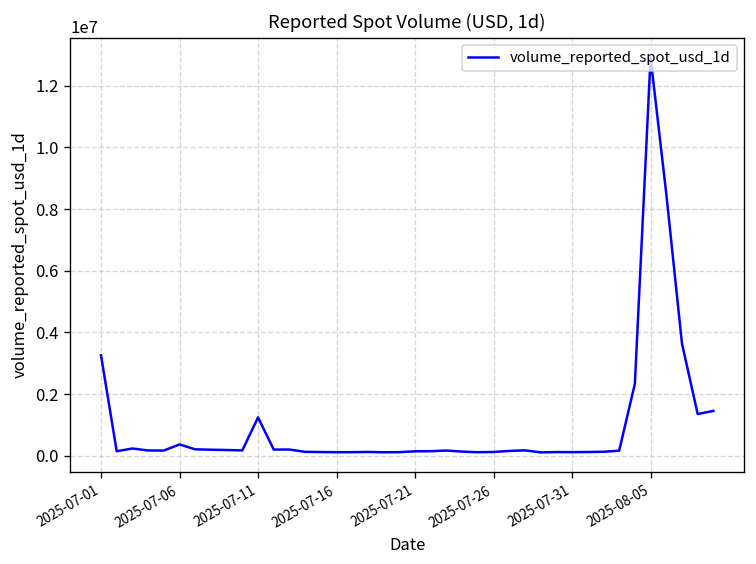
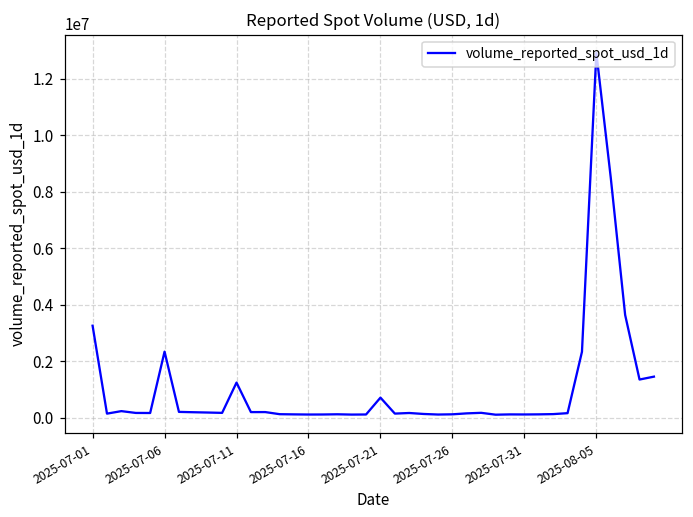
2025-07-06: 400000 -> 2300000
2025-07-21: 100000 -> 700000
